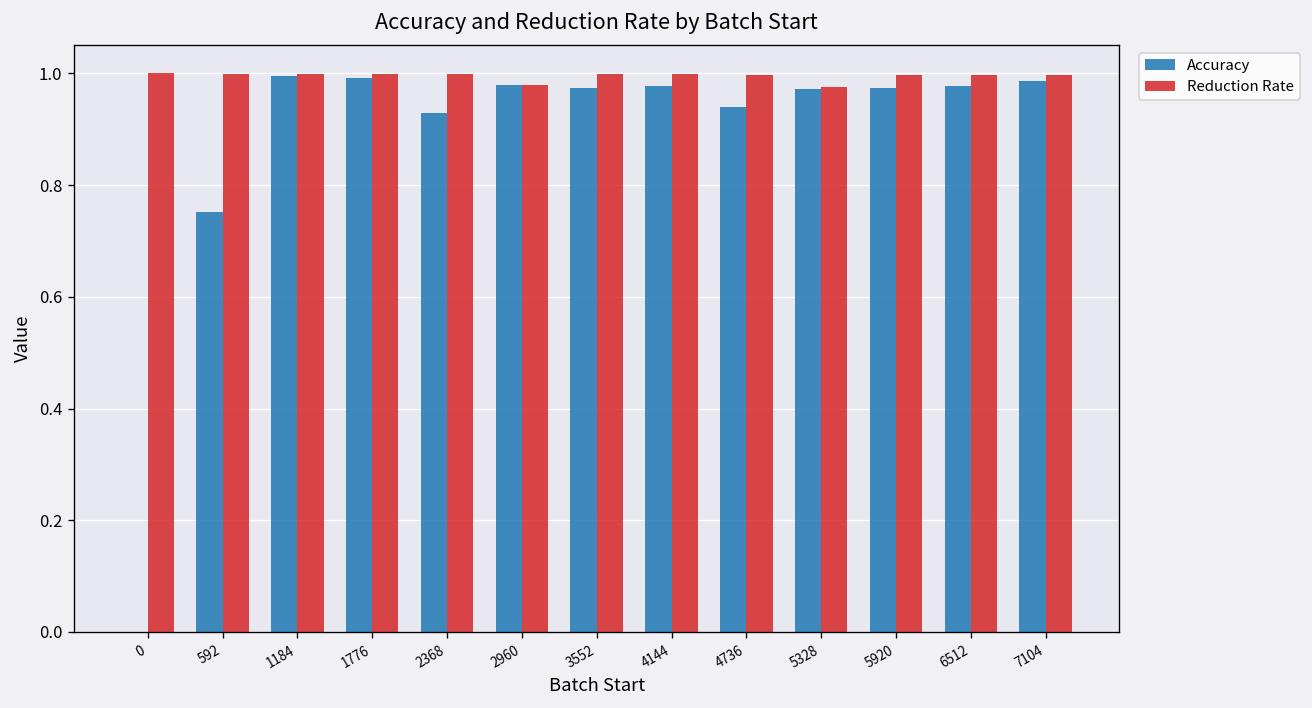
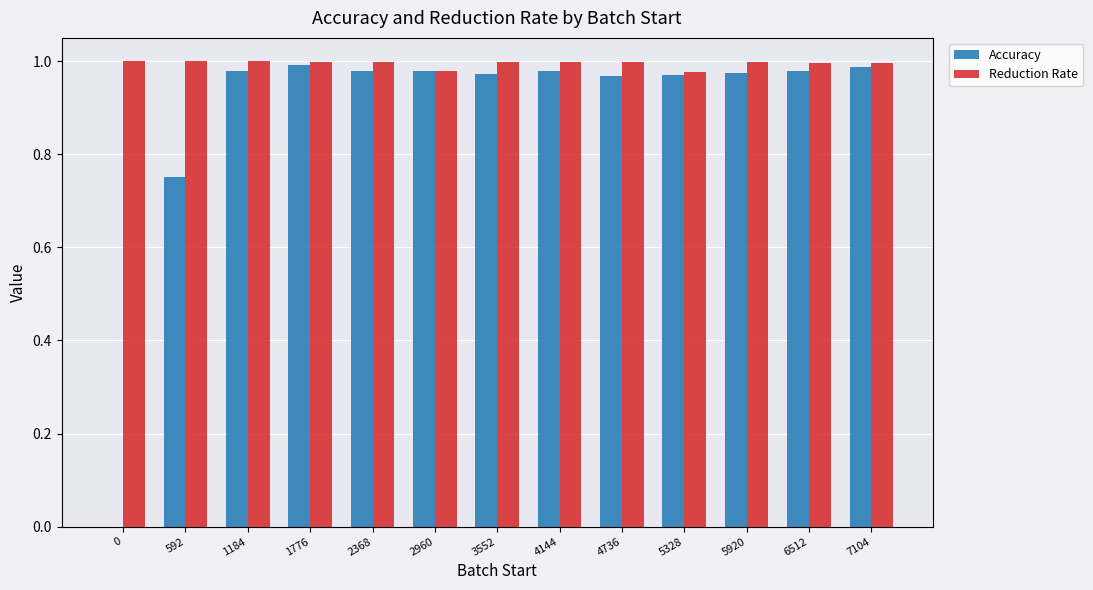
Accuracy, 1184: 1.00 -> 0.98
Accuracy, 2368: 0.93 -> 0.98
Accuracy, 4736: 0.94 -> 0.97
